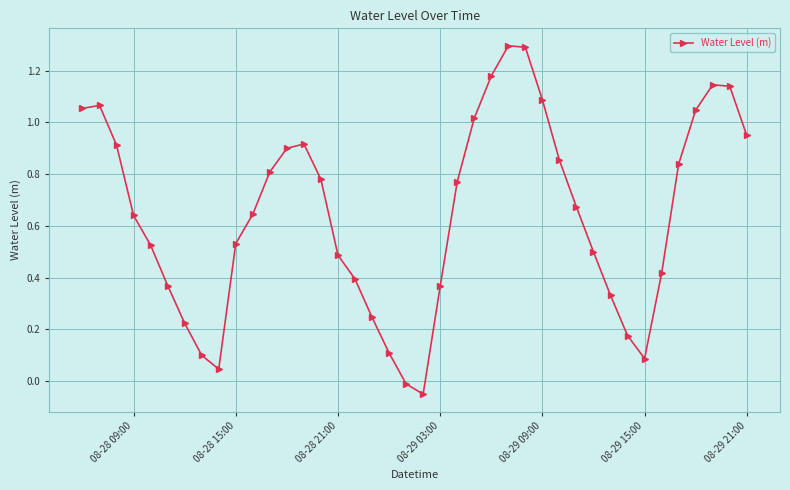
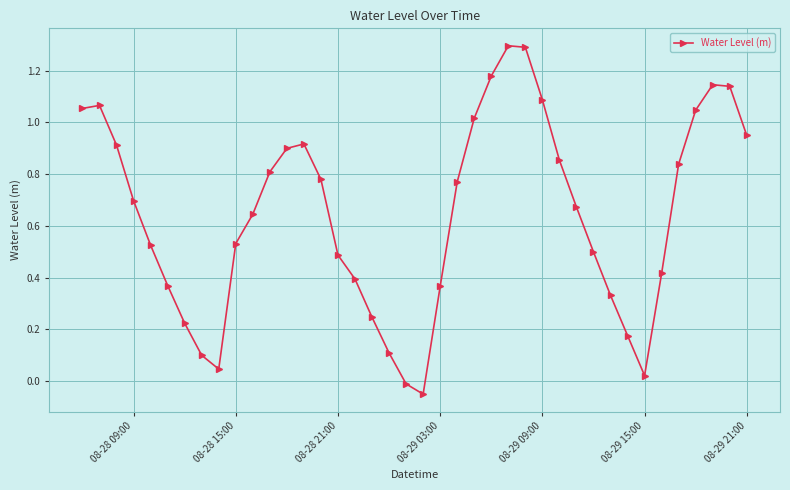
08-28 09:00: 0.64 -> 0.70
08-29 15:00: 0.09 -> 0.02
